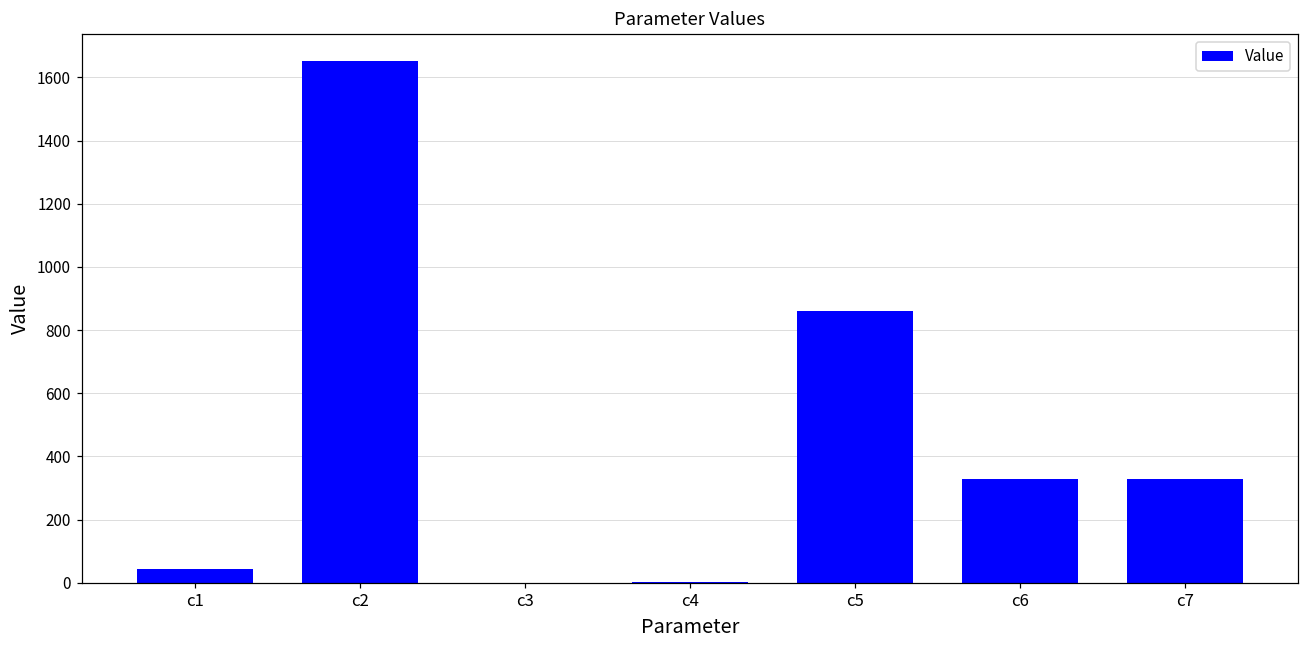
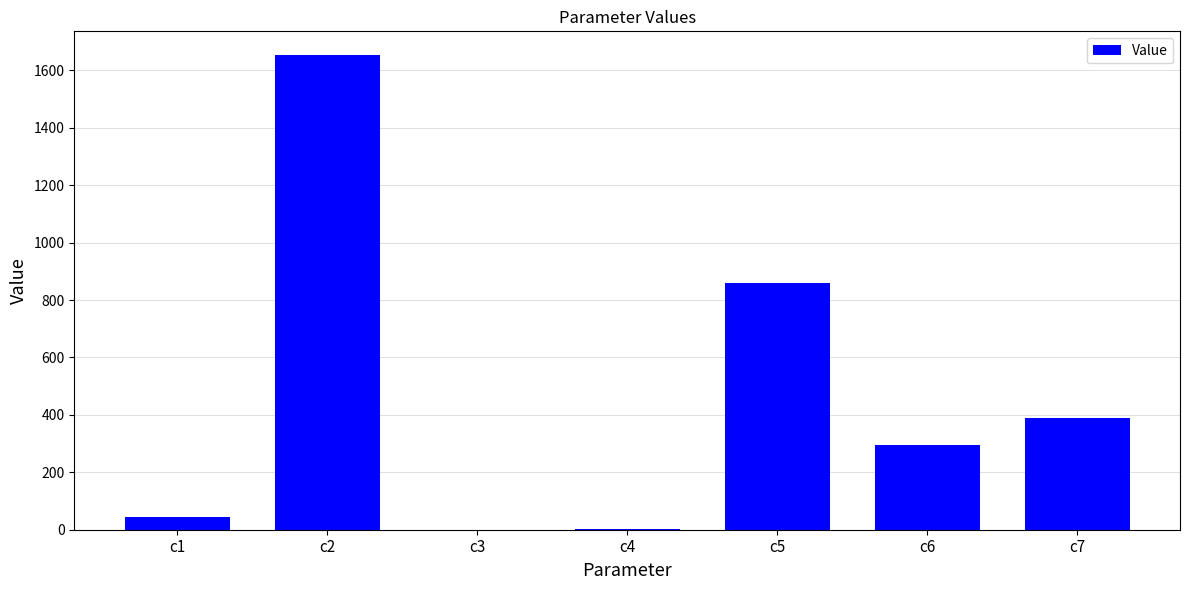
c6: 330 -> 290
c7: 330 -> 390
